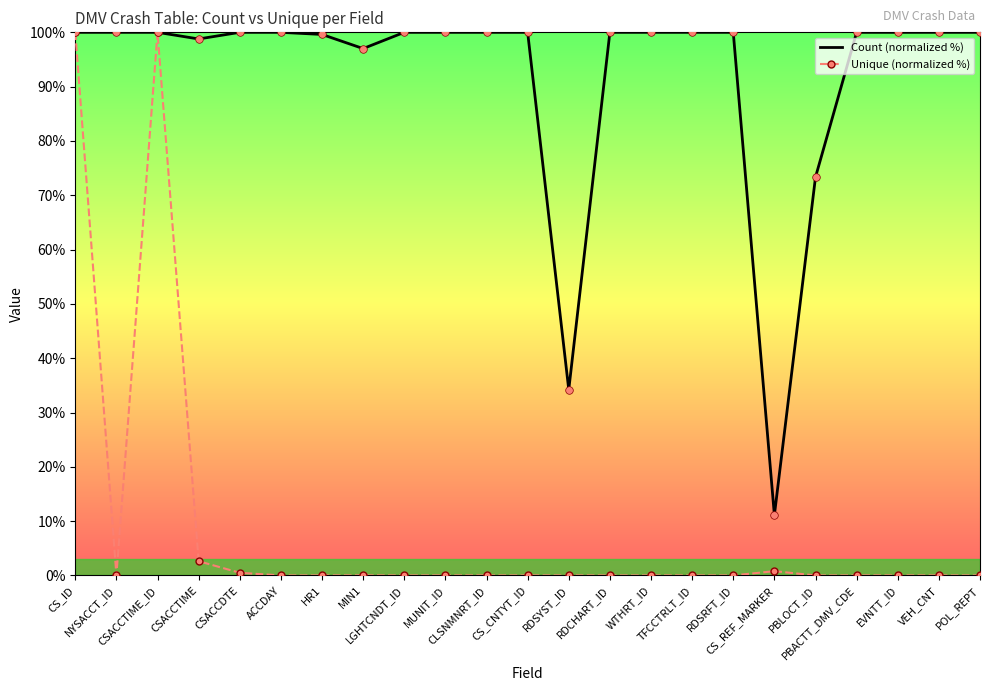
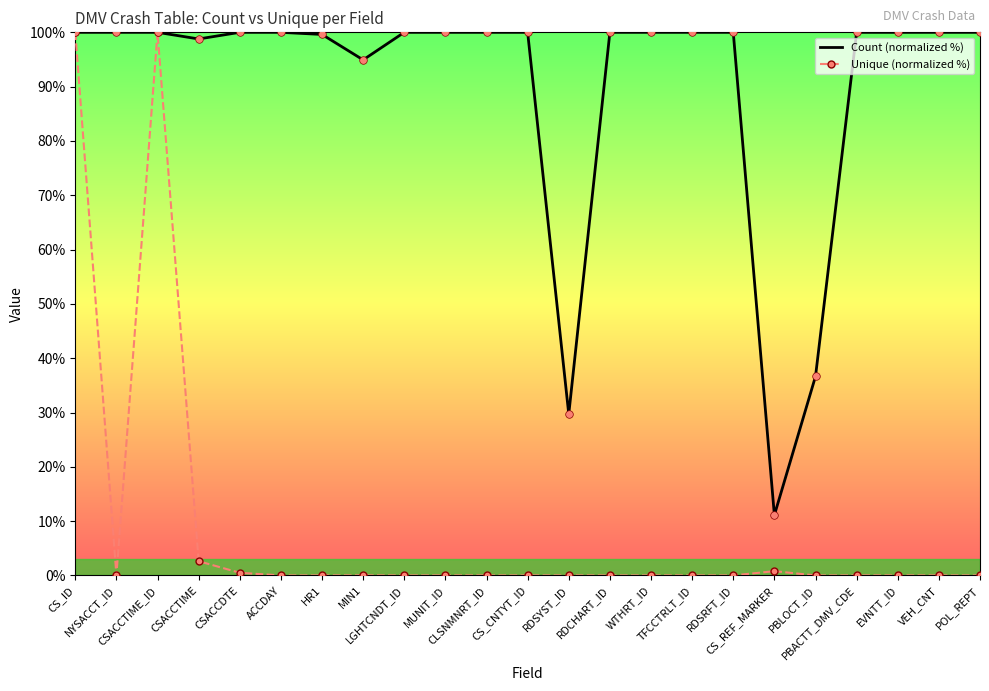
Count (normalized %), MIN1: 97% -> 95%
Count (normalized %), RDSYST_ID: 34% -> 30%
Count (normalized %), PBLOCT_ID: 73% -> 37%
